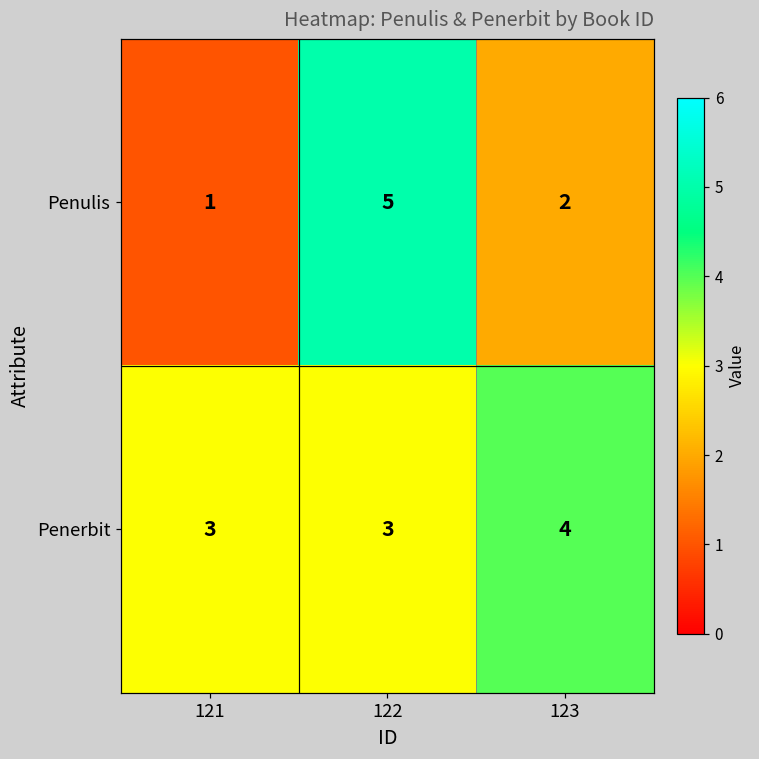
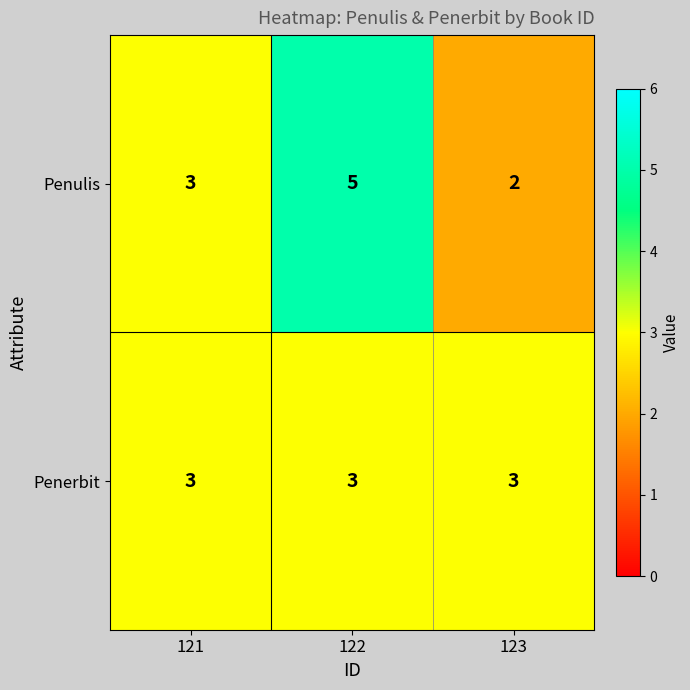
Penulis, 121: 1 -> 3
Penerbit, 123: 4 -> 3
